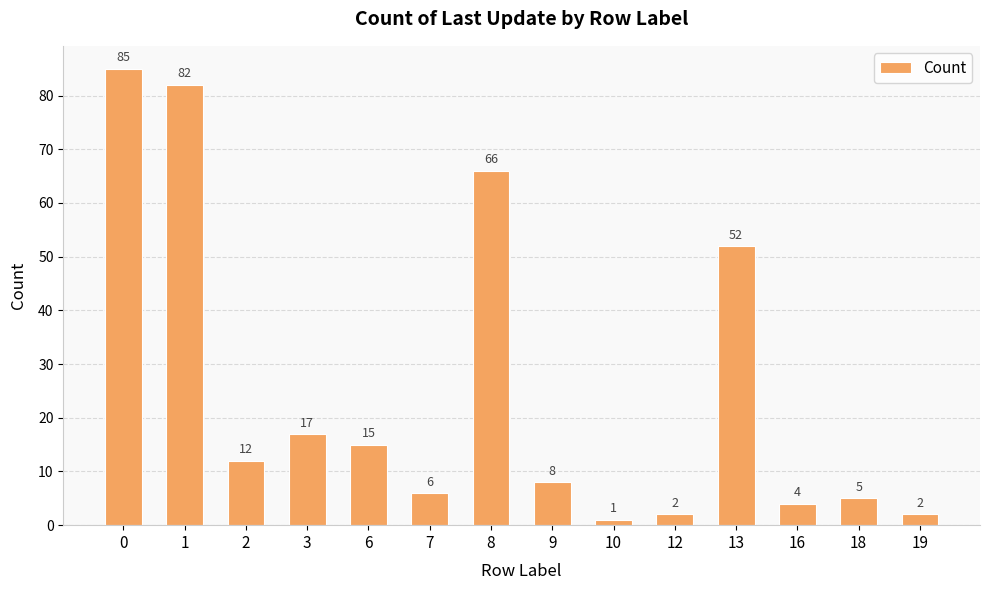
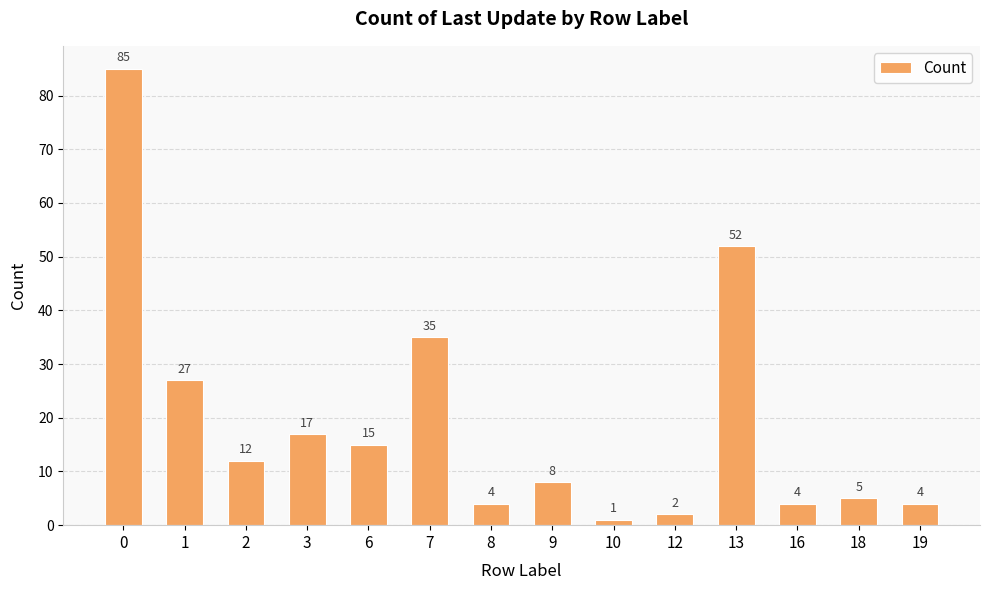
1: 82 -> 27
7: 6 -> 35
8: 66 -> 4
19: 2 -> 4
